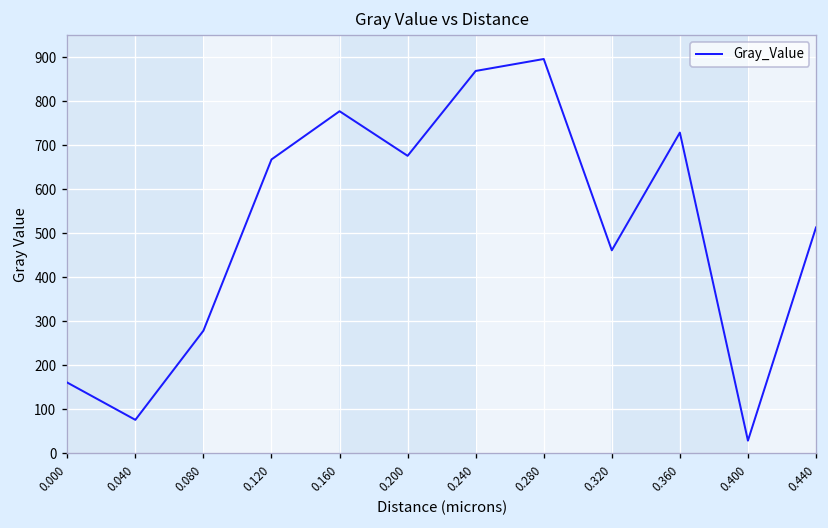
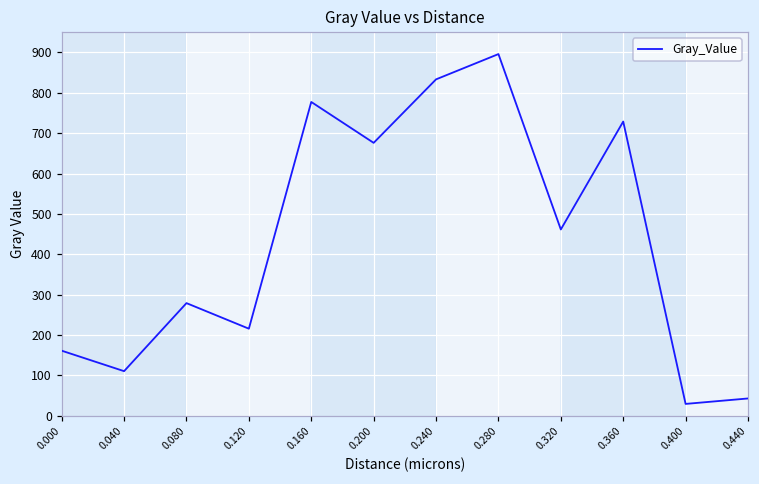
0.040: 80 -> 110
0.120: 670 -> 220
0.240: 870 -> 830
0.440: 510 -> 40
